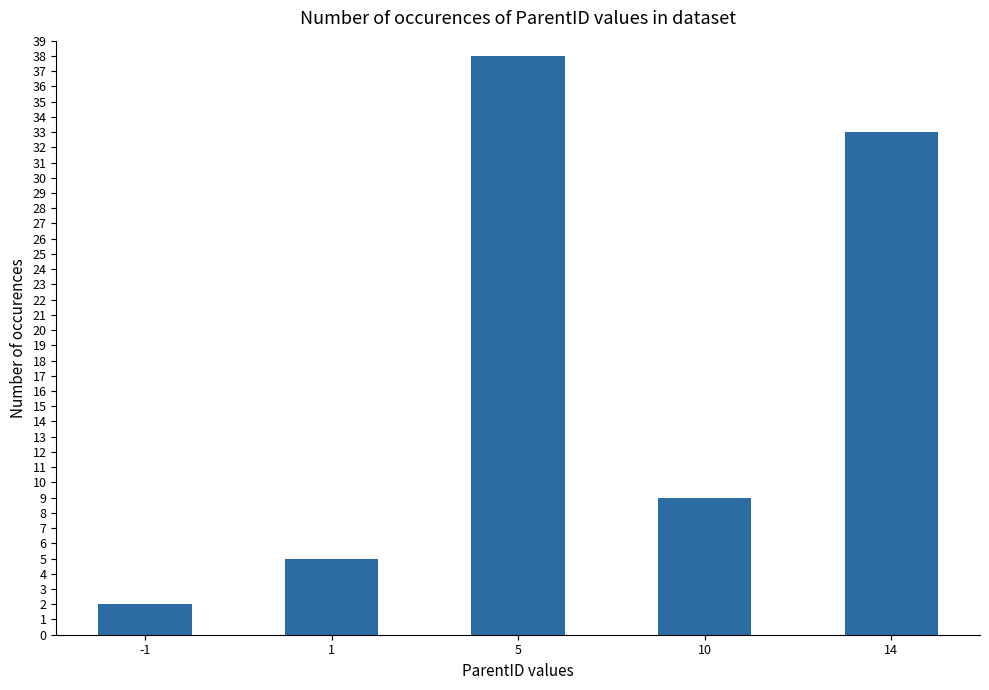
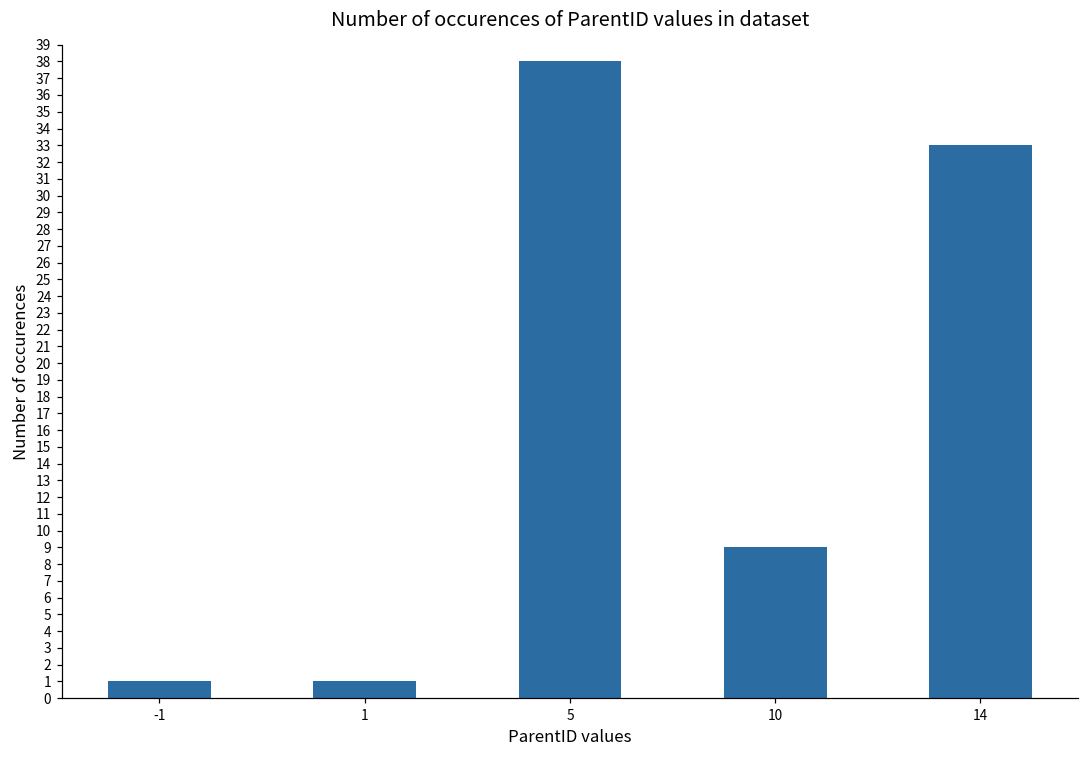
-1: 2 -> 1
1: 5 -> 1
